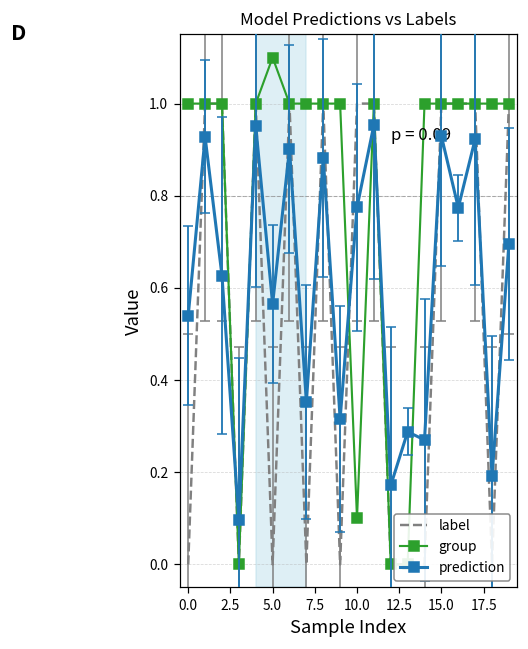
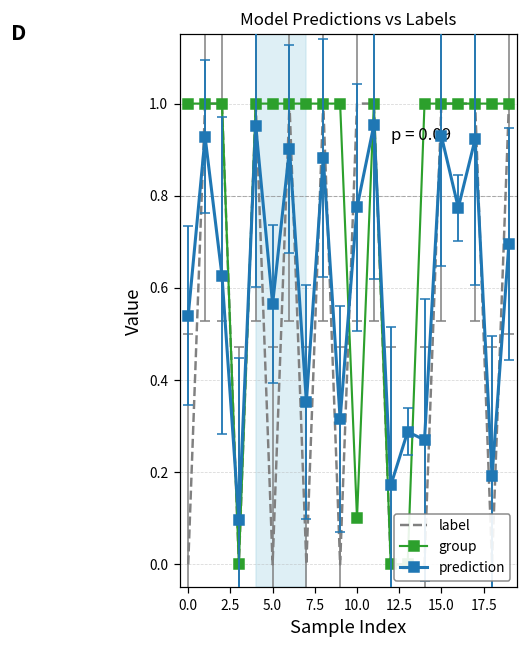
group, 5.0: 1.1 -> 1.0
